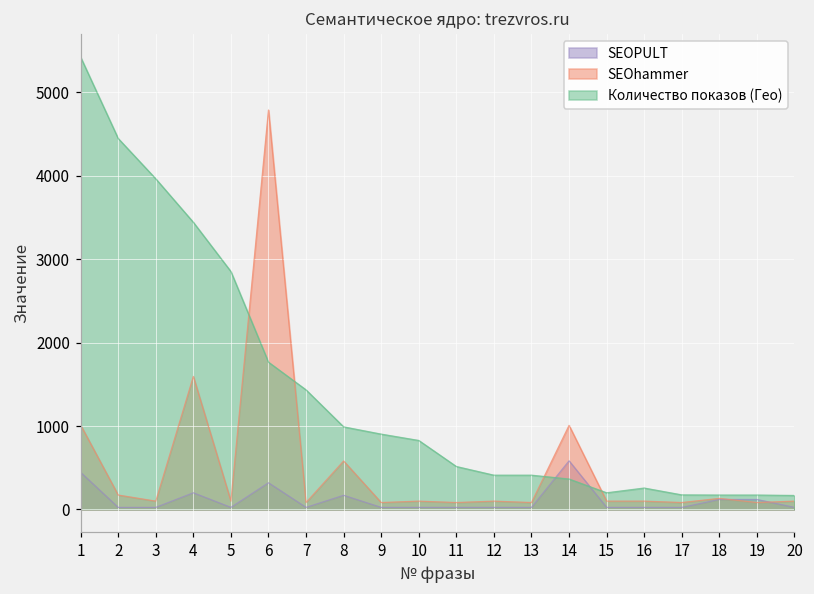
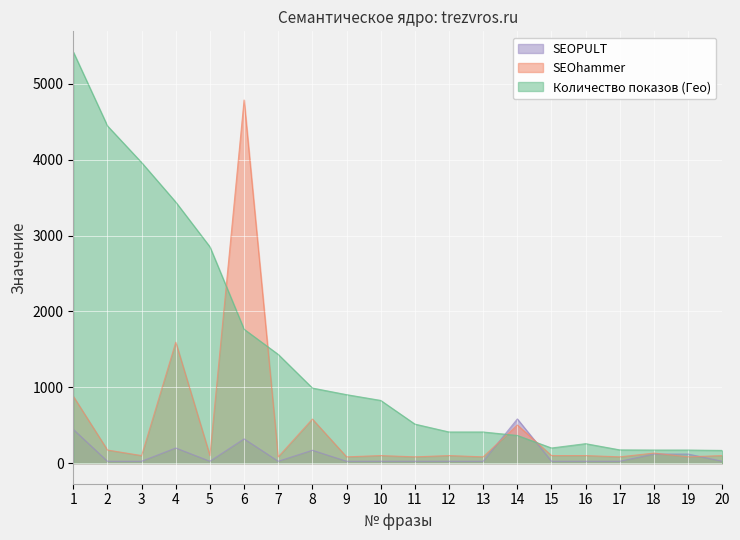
SEOhammer, 1: 1000 -> 900
SEOhammer, 14: 1000 -> 500
